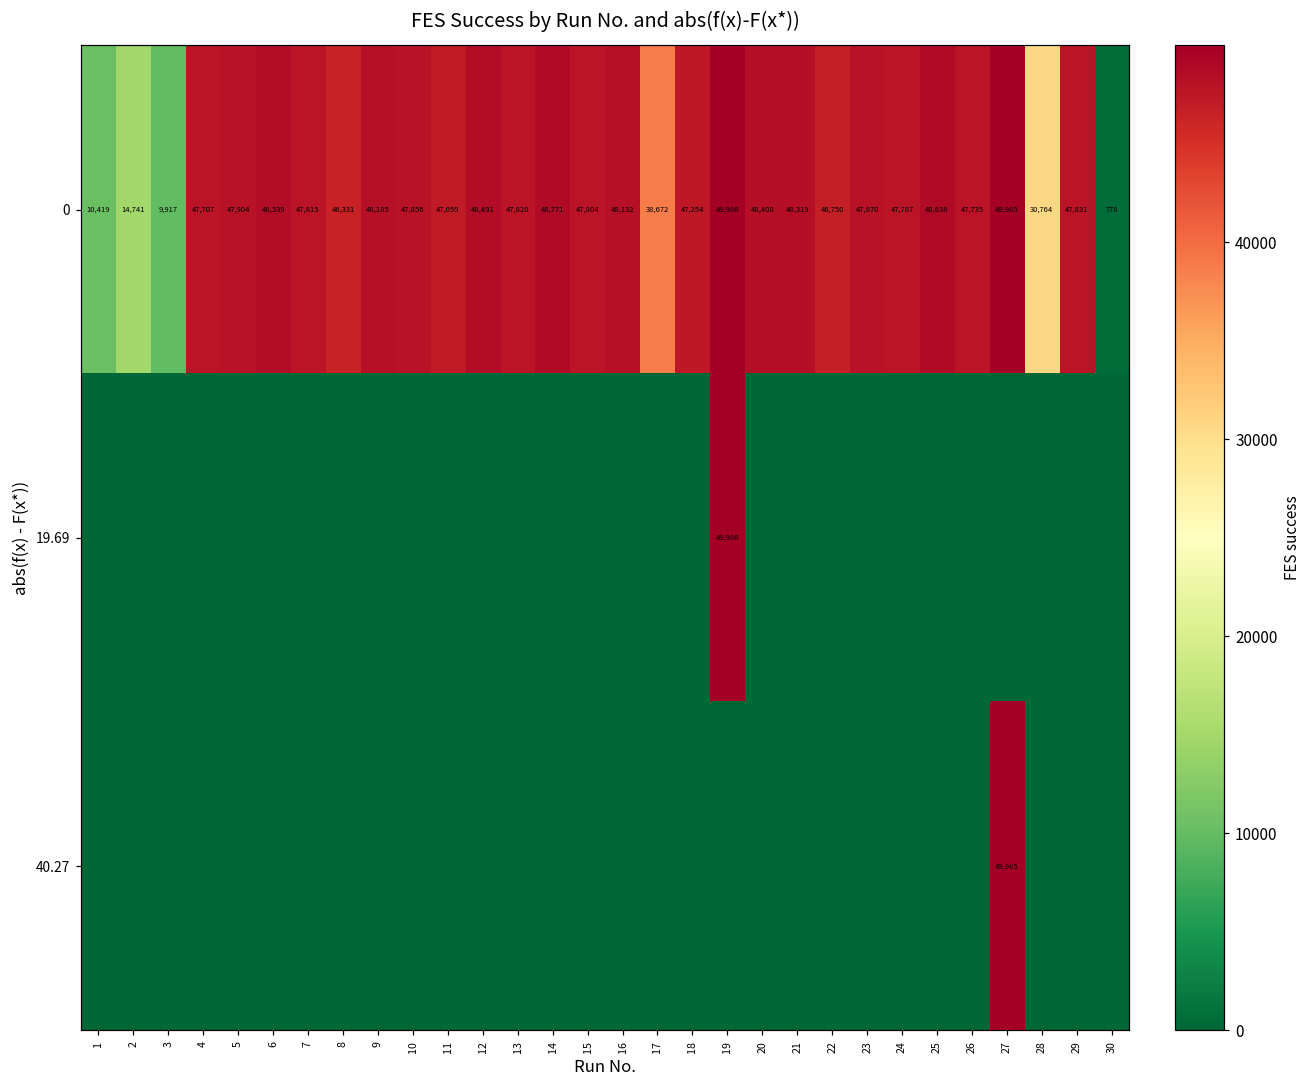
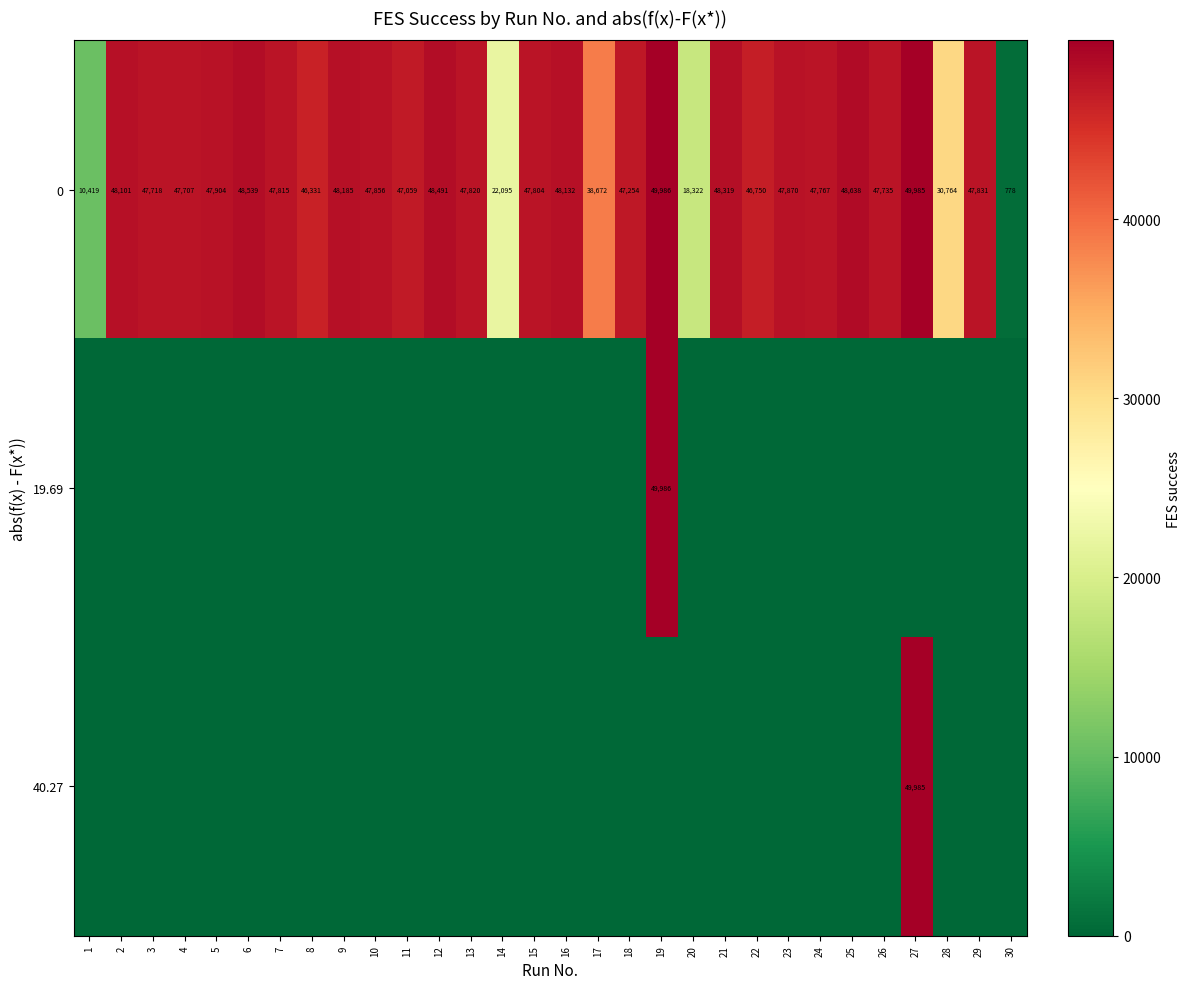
0, 2: 14,741 -> 48,101
0, 3: 9,917 -> 47,718
0, 14: 48,771 -> 22,095
0, 20: 48,408 -> 18,322
